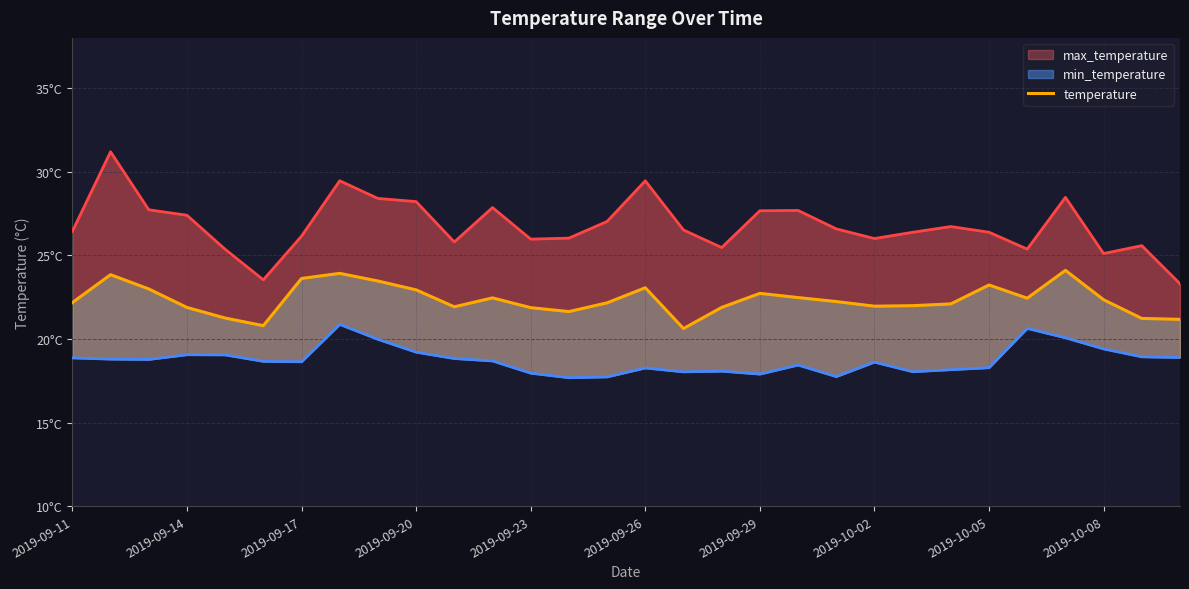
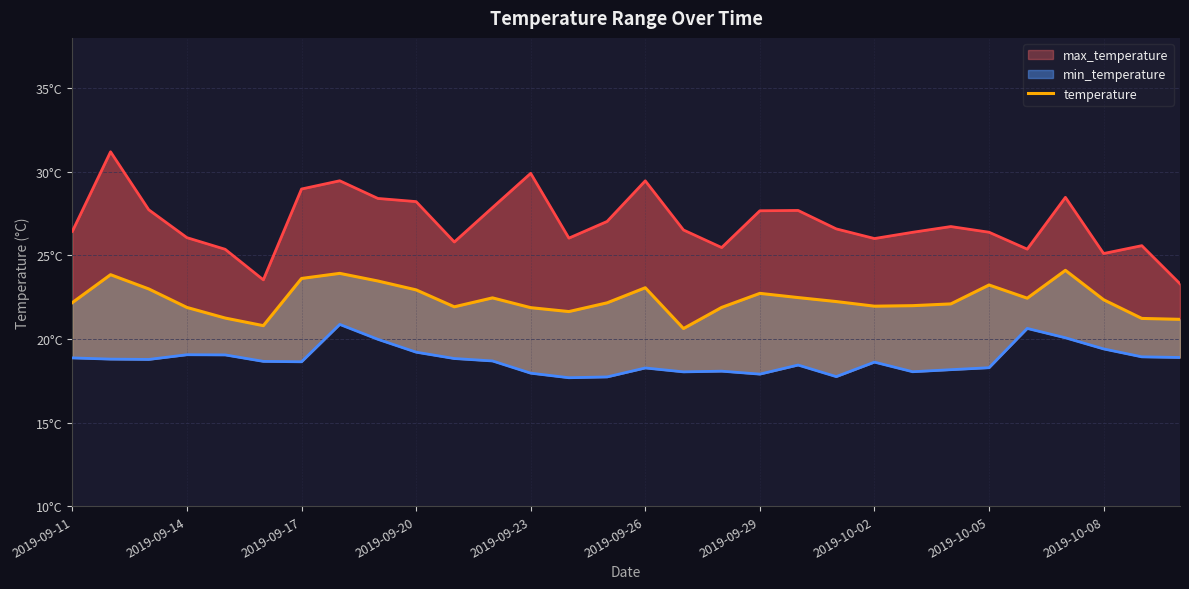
max_temperature, 2019-09-14: 27.4°C -> 26.1°C
max_temperature, 2019-09-17: 26.1°C -> 29.0°C
max_temperature, 2019-09-23: 26.0°C -> 29.9°C
